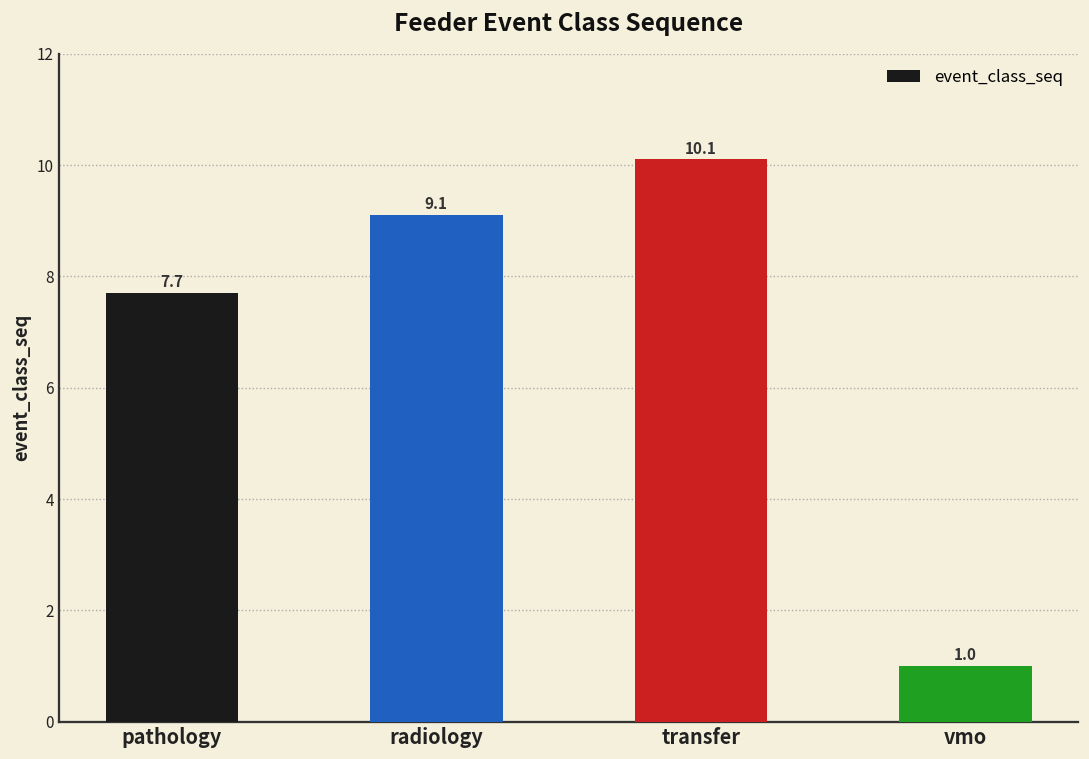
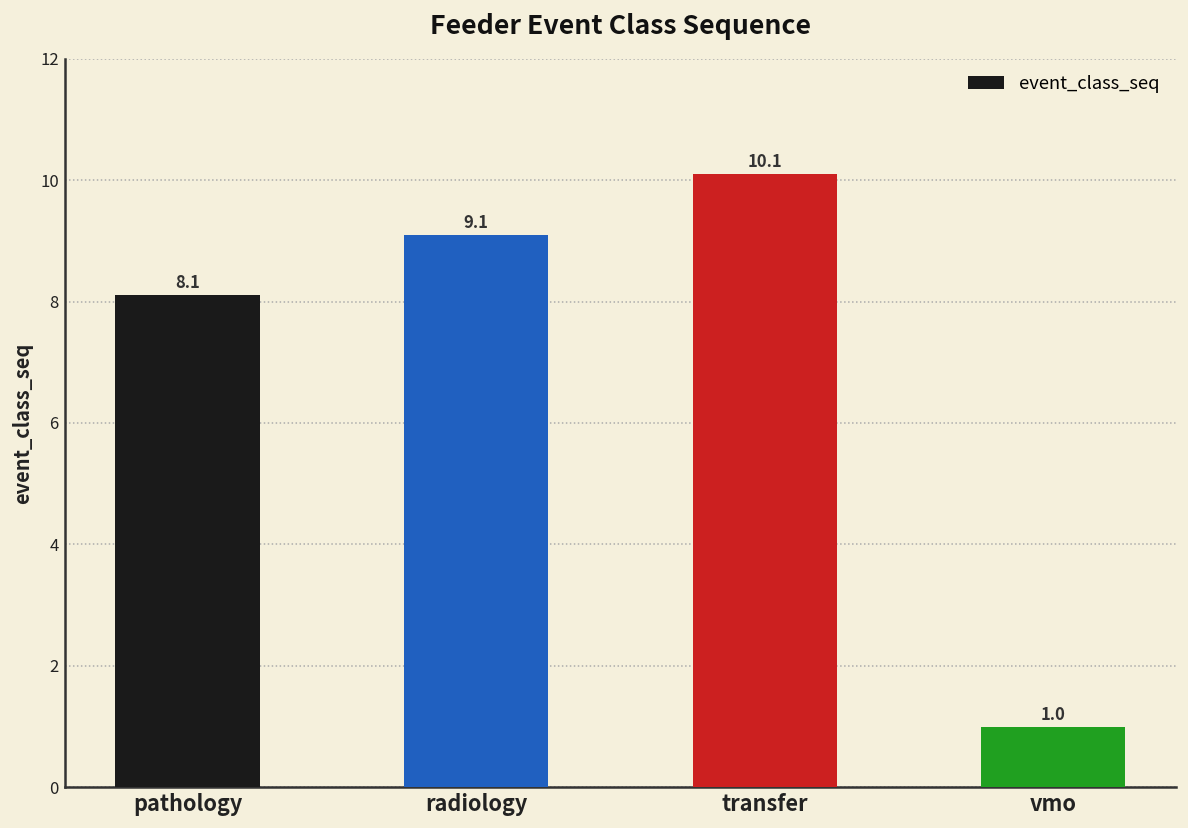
pathology: 7.7 -> 8.1
